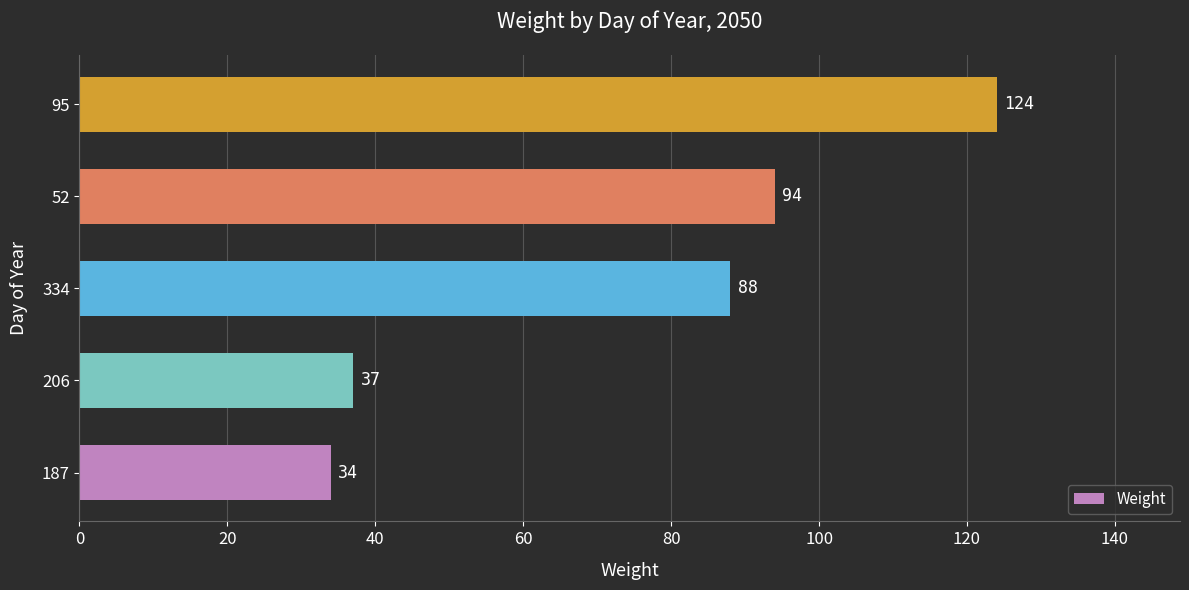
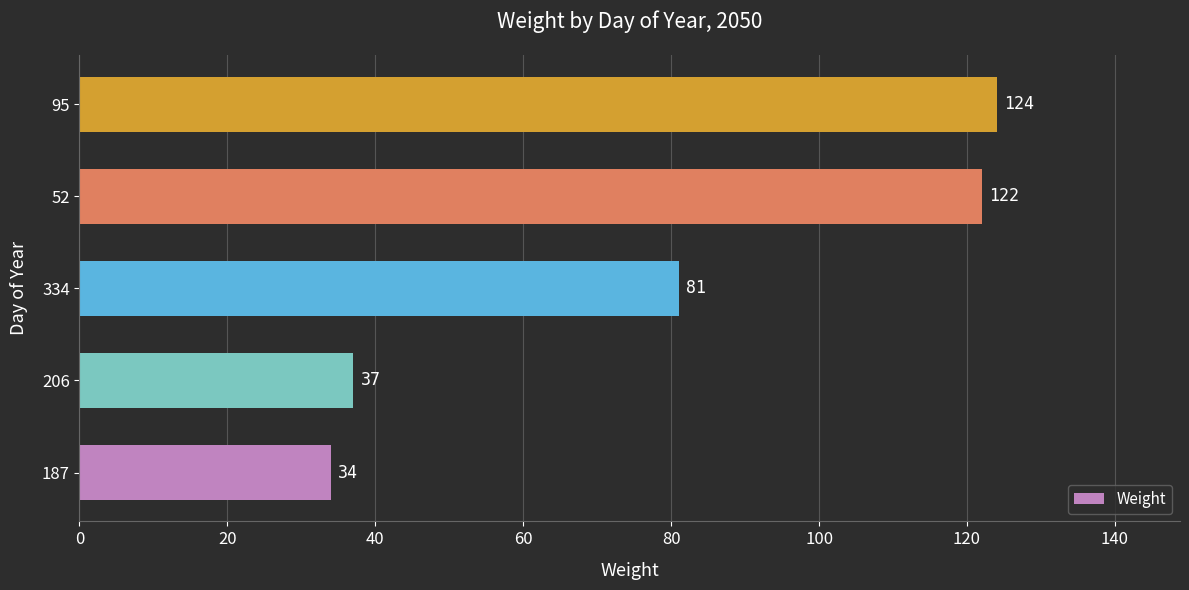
52: 94 -> 122
334: 88 -> 81
